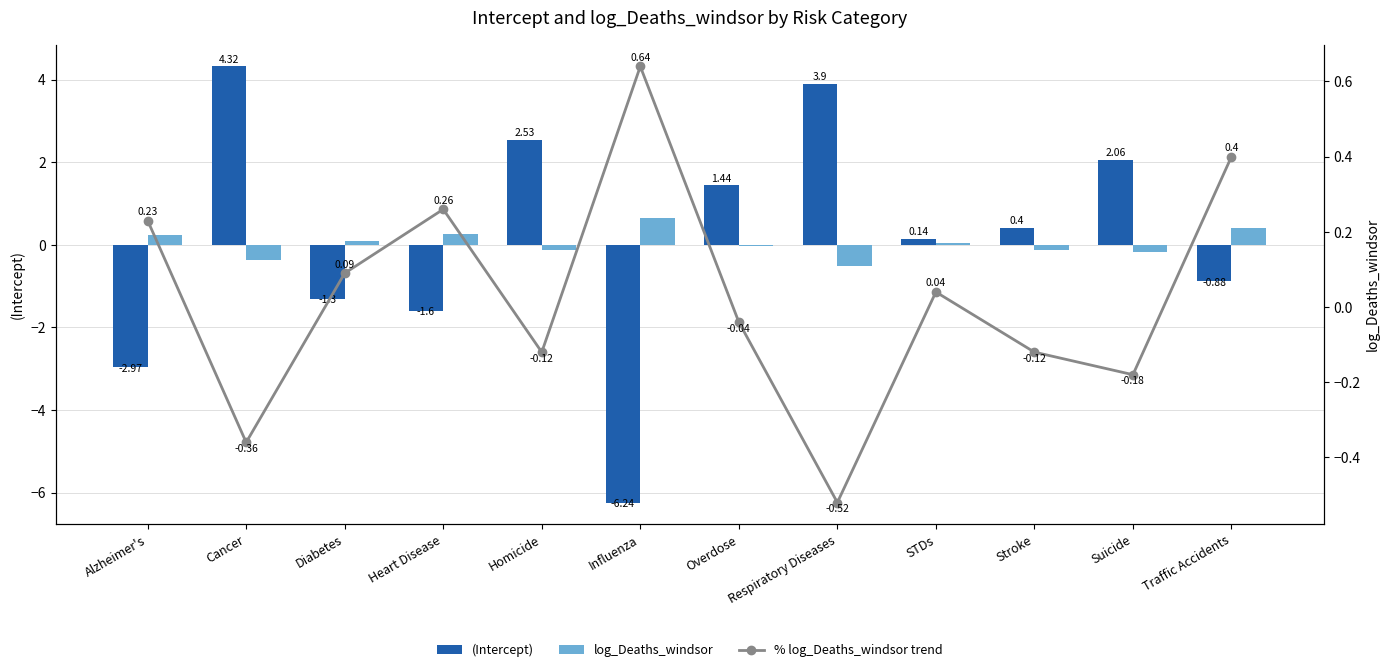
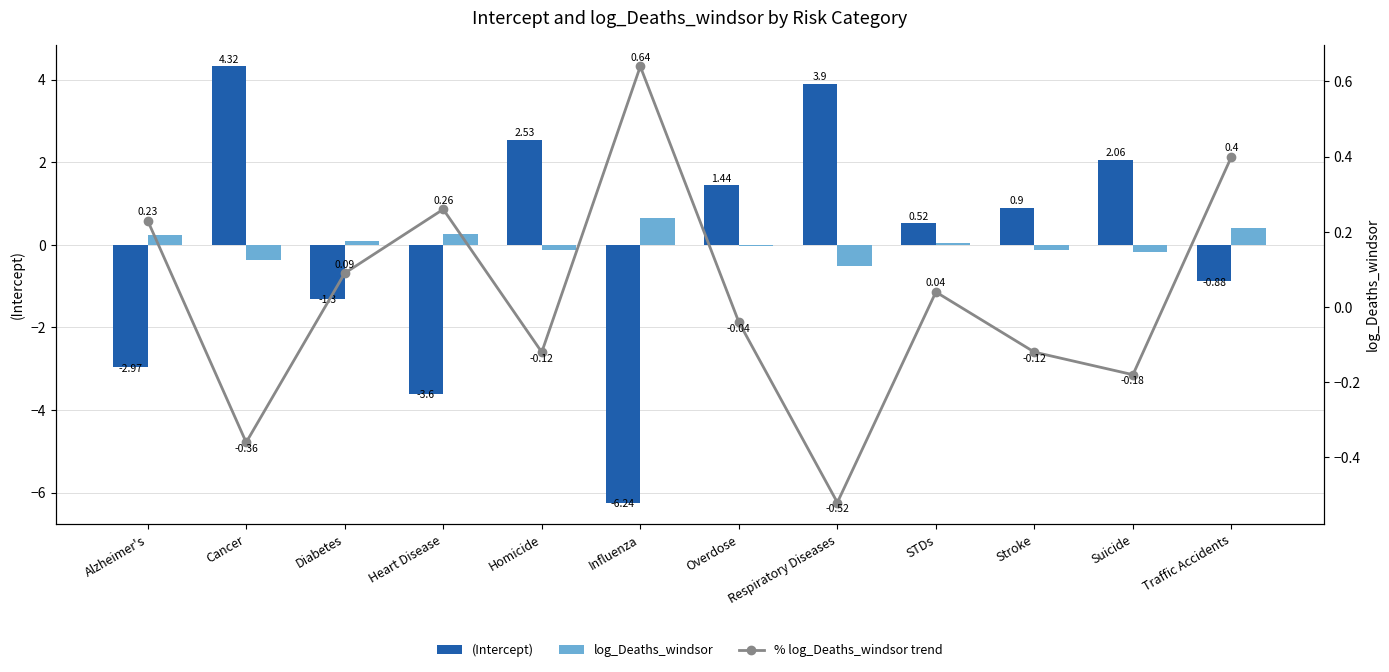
(Intercept), Heart Disease: -1.6 -> -3.6
(Intercept), STDs: 0.14 -> 0.52
(Intercept), Stroke: 0.4 -> 0.9
